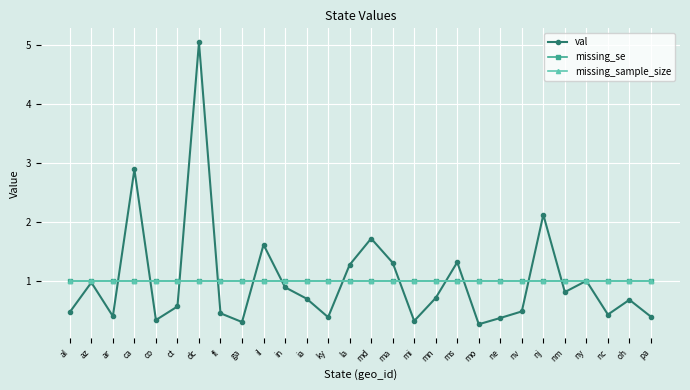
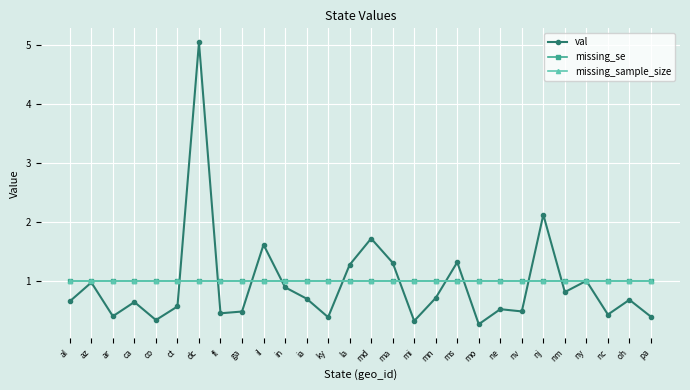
val, al: 0.5 -> 0.7
val, ca: 2.9 -> 0.6
val, ga: 0.3 -> 0.5
val, ne: 0.4 -> 0.5
